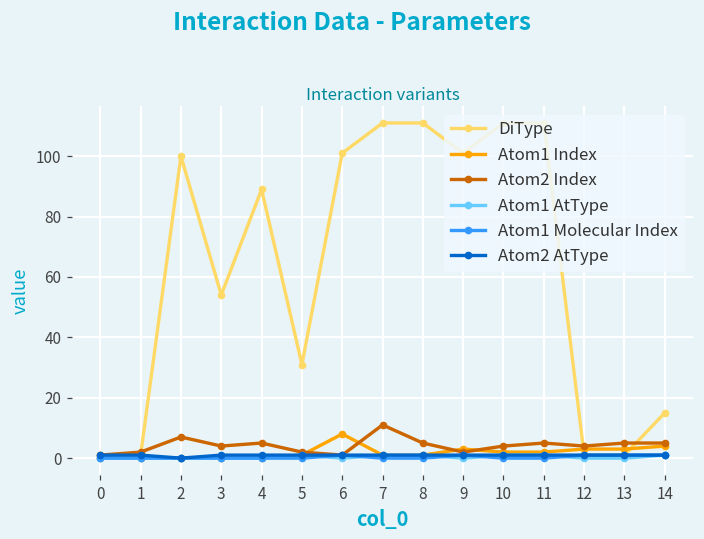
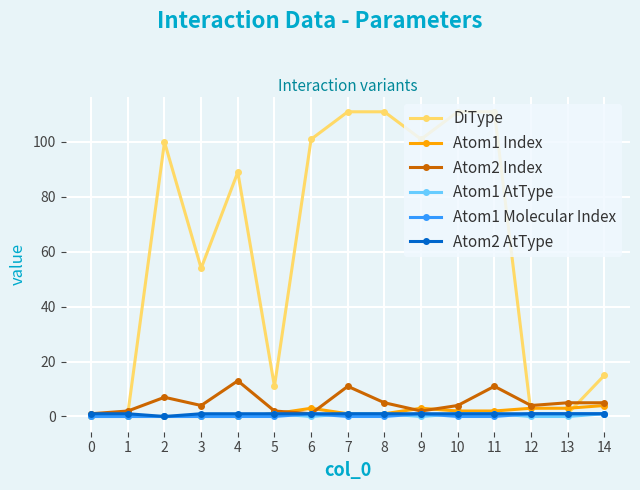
Atom2 Index, 4: 5 -> 13
DiType, 5: 31 -> 11
Atom1 Index, 6: 8 -> 3
Atom2 Index, 11: 5 -> 11
